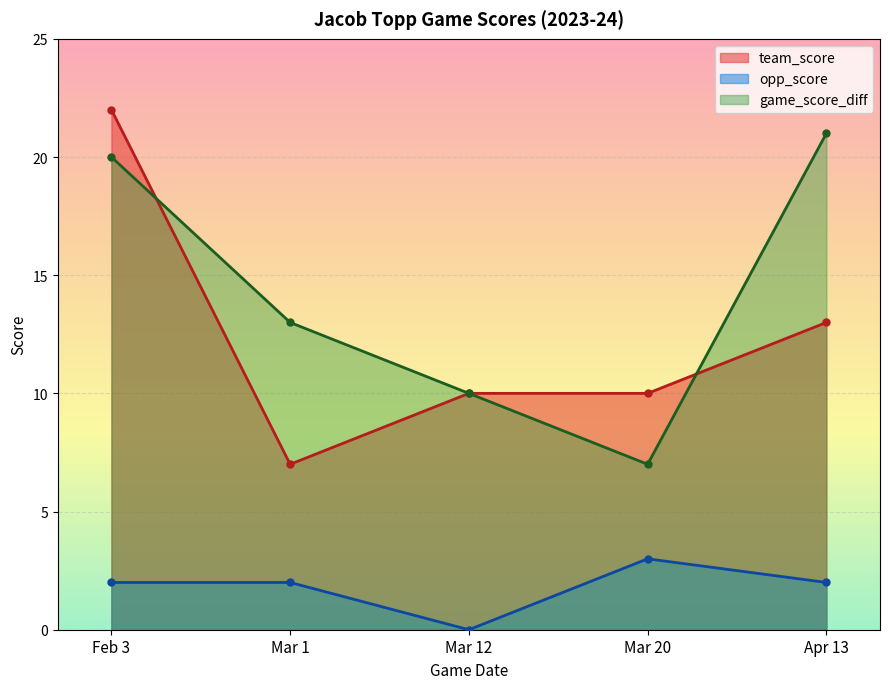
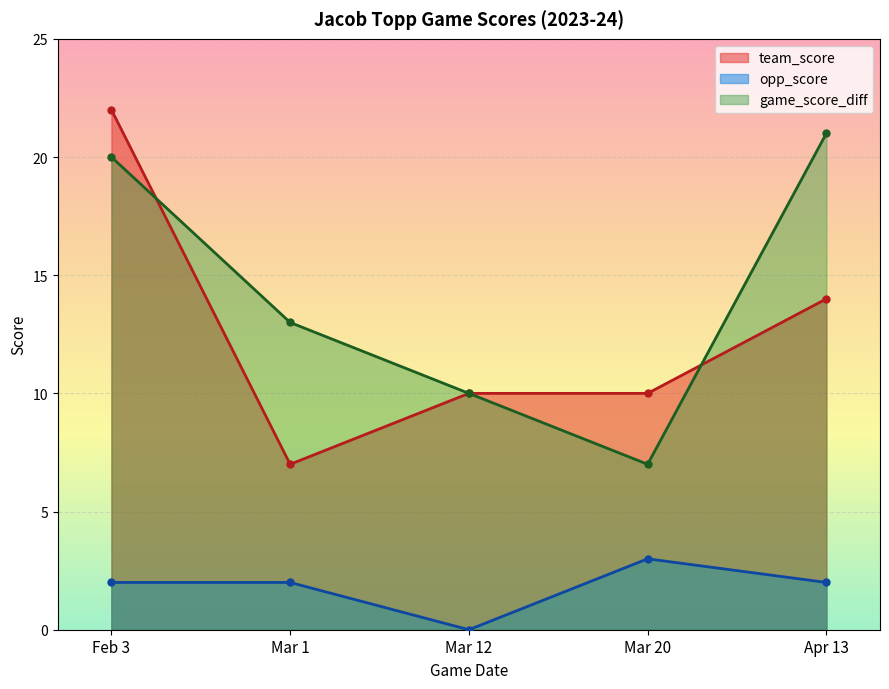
team_score, Apr 13: 13 -> 14
